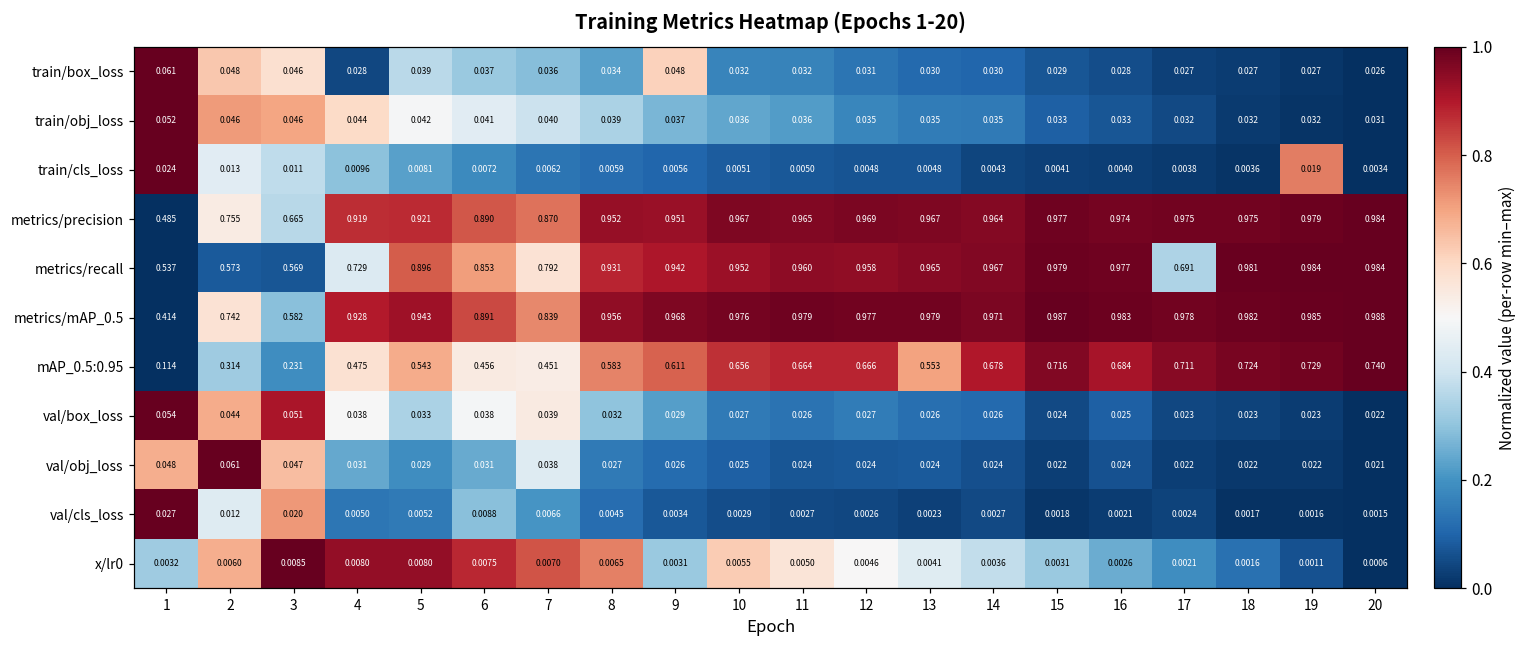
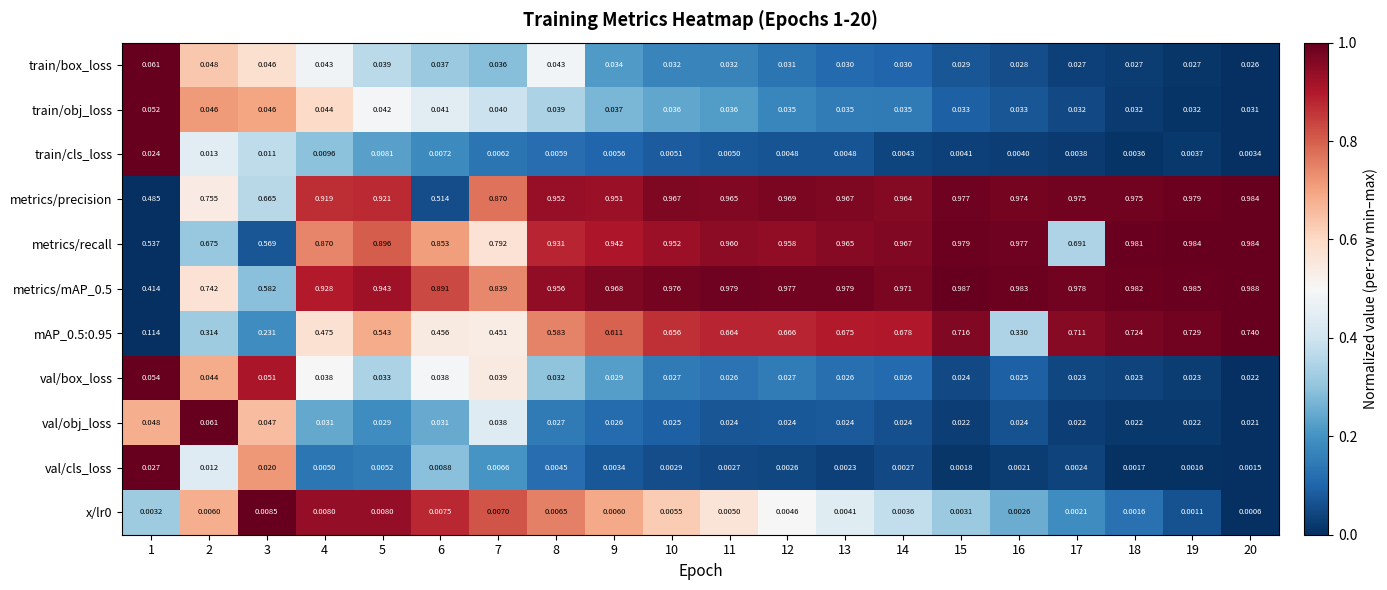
train/box_loss, 4: 0.028 -> 0.043
train/box_loss, 8: 0.034 -> 0.043
train/box_loss, 9: 0.048 -> 0.034
train/cls_loss, 19: 0.019 -> 0.0037
metrics/precision, 6: 0.890 -> 0.514
metrics/recall, 2: 0.573 -> 0.675
metrics/recall, 4: 0.729 -> 0.870
mAP_0.5:0.95, 13: 0.553 -> 0.675
mAP_0.5:0.95, 16: 0.684 -> 0.330
x/lr0, 9: 0.0031 -> 0.0060
